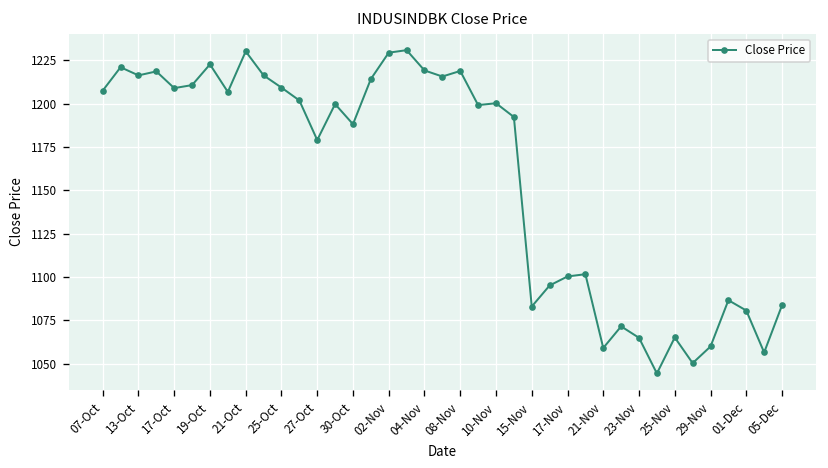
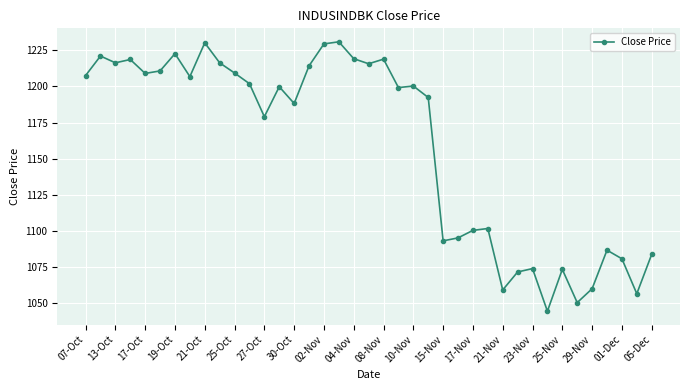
15-Nov: 1083 -> 1093
23-Nov: 1065 -> 1074
25-Nov: 1065 -> 1073
